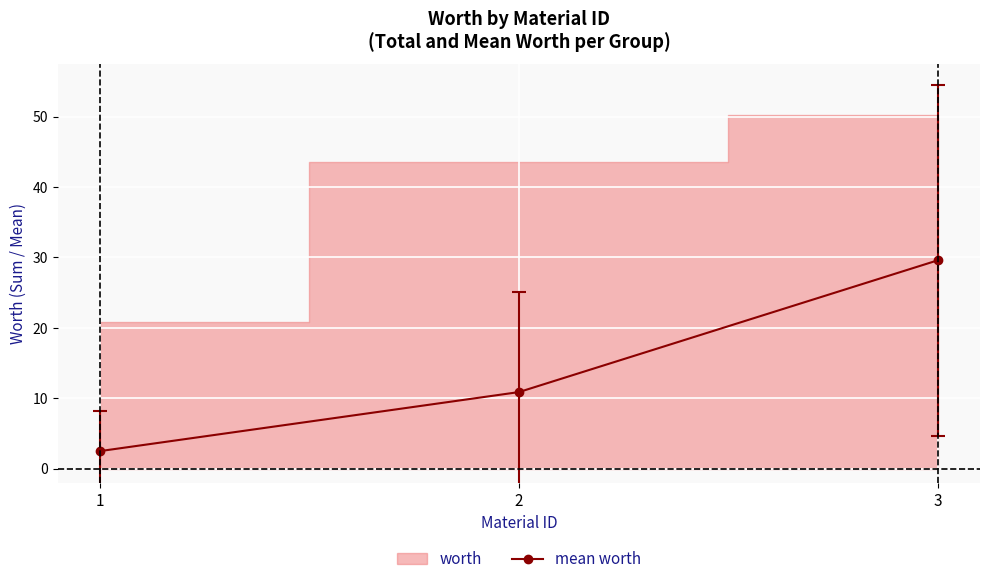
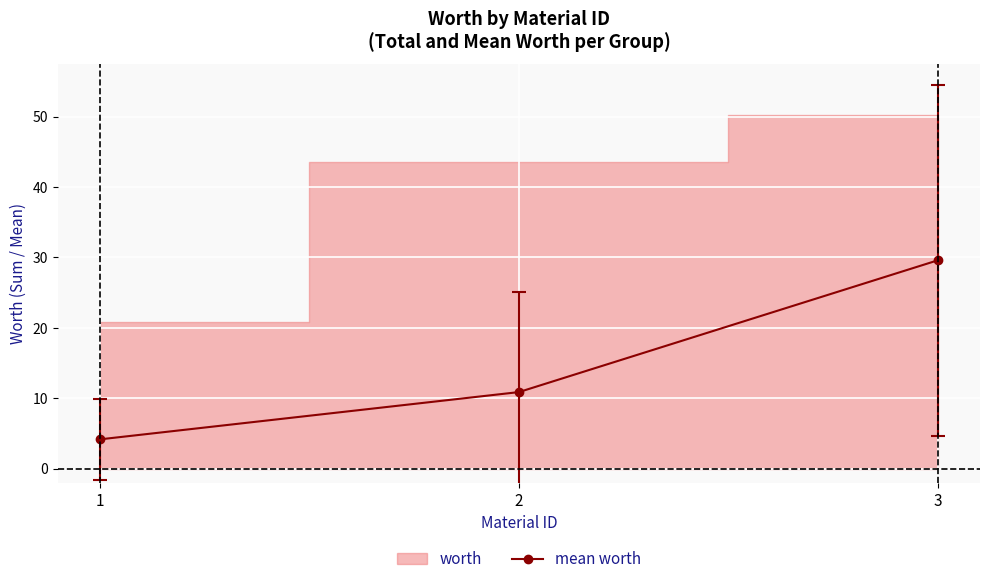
mean worth, 1: 2 -> 4
